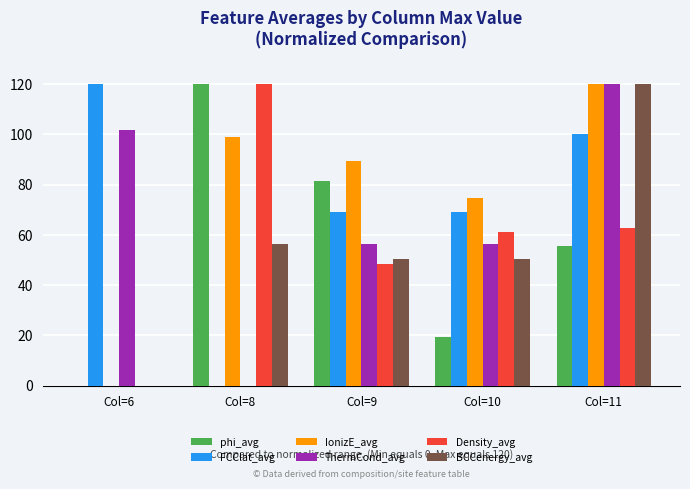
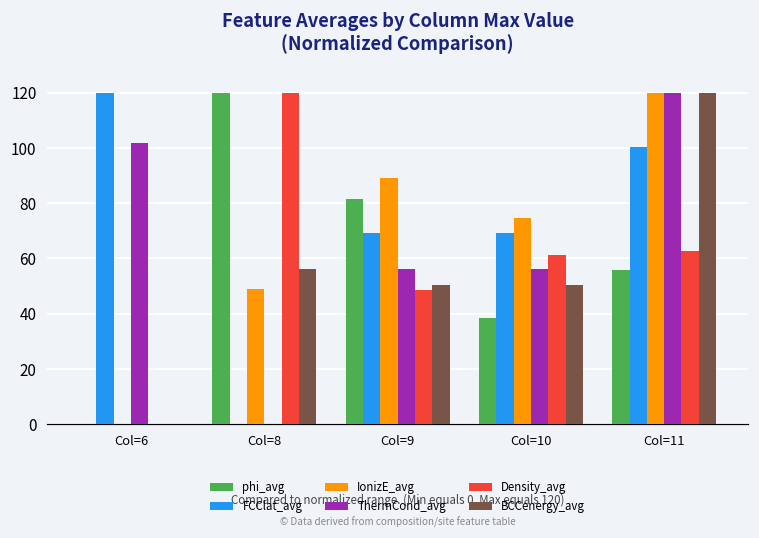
IonizE_avg, Col=8: 99 -> 49
phi_avg, Col=10: 19 -> 38
